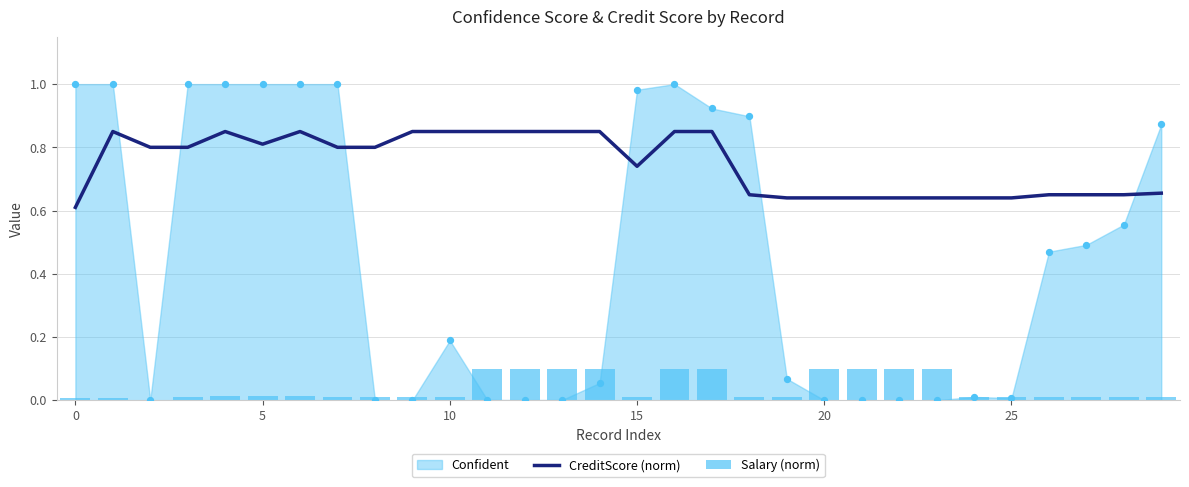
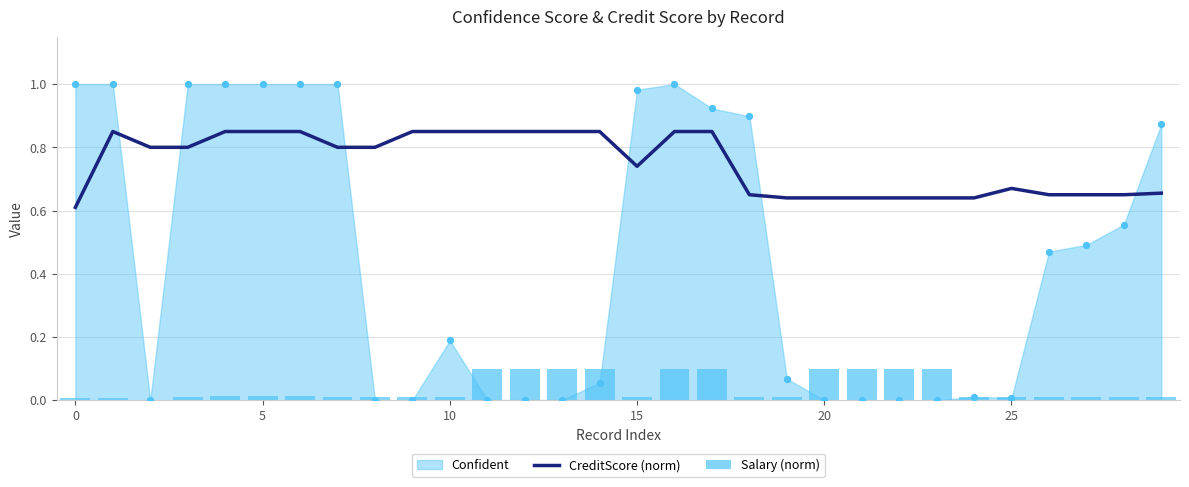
CreditScore (norm), 5: 0.81 -> 0.85
CreditScore (norm), 25: 0.64 -> 0.67
